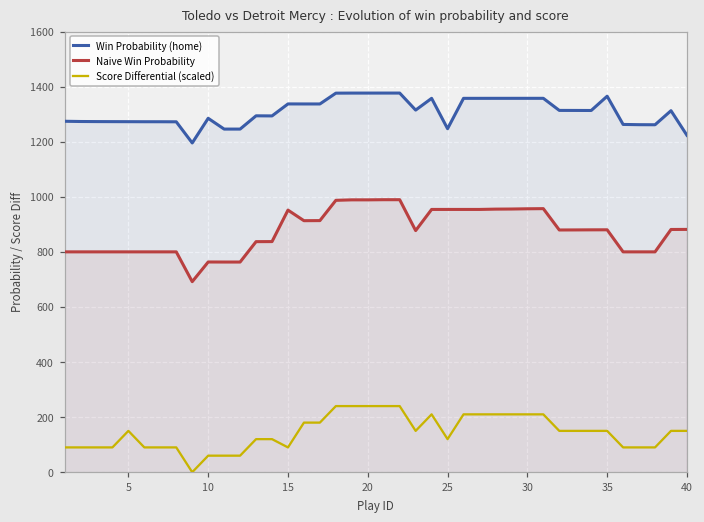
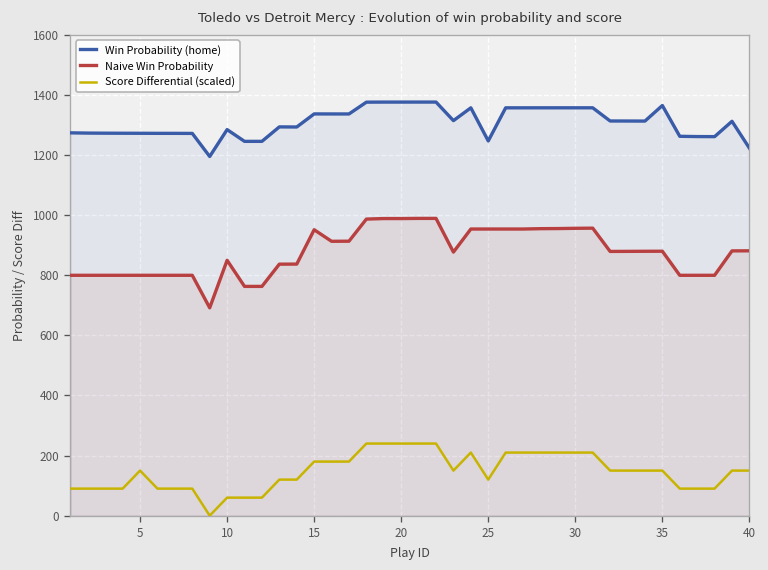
Naive Win Probability, 10: 760 -> 850
Score Differential (scaled), 15: 90 -> 180
